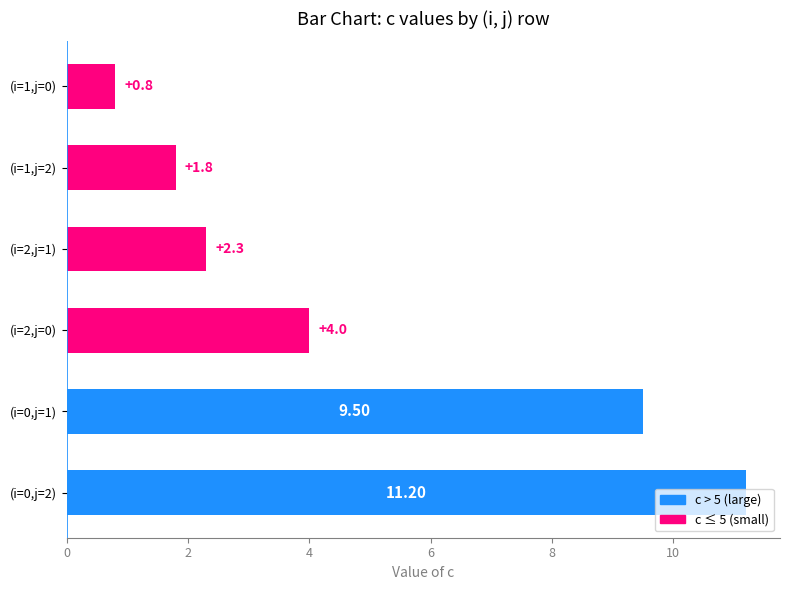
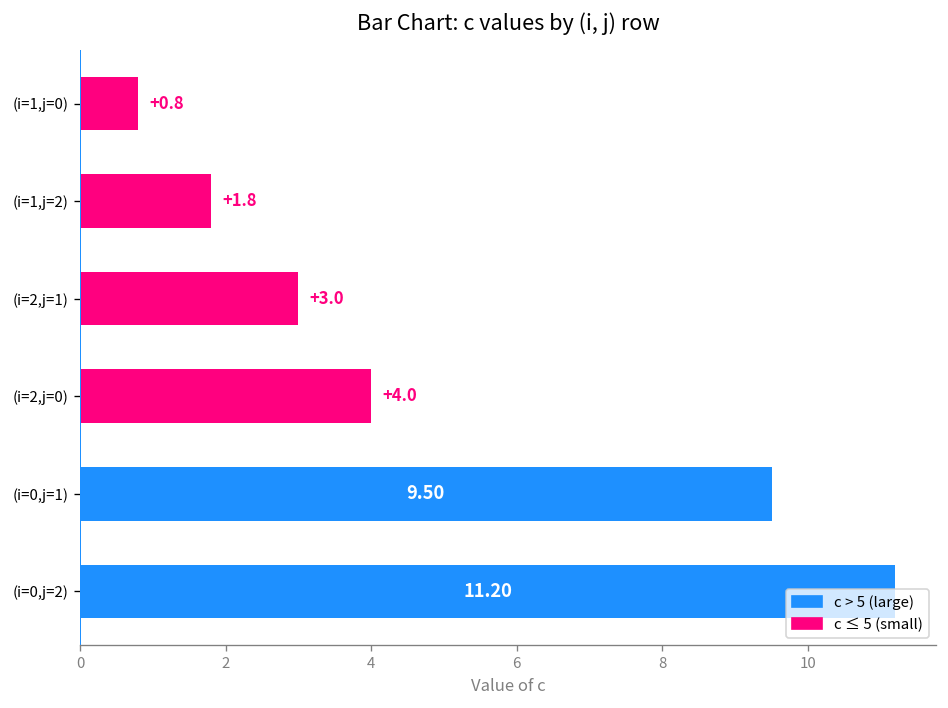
(i=2,j=1): +2.3 -> +3.0
